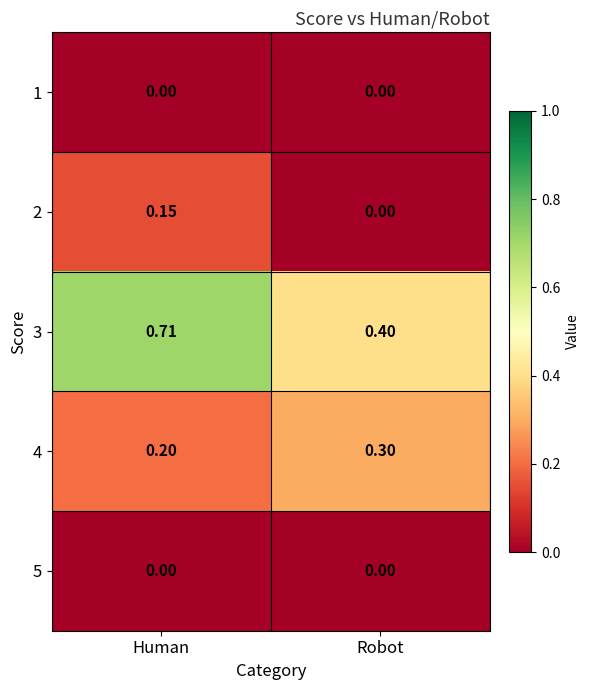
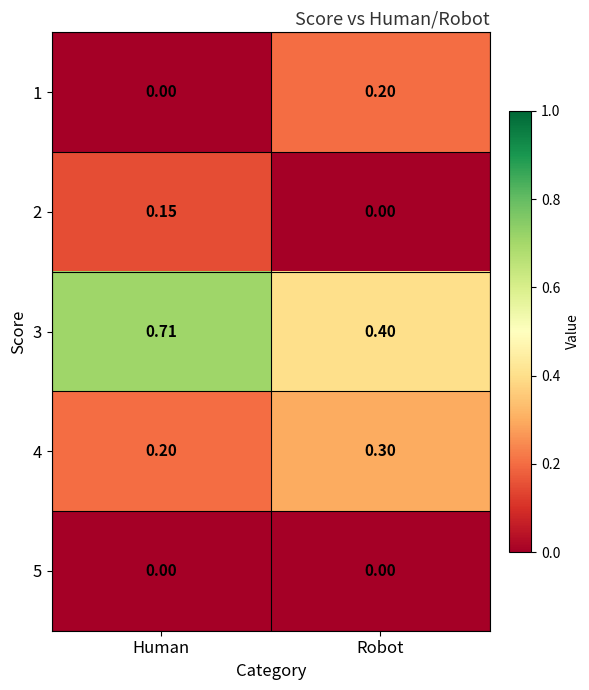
1, Robot: 0.00 -> 0.20
